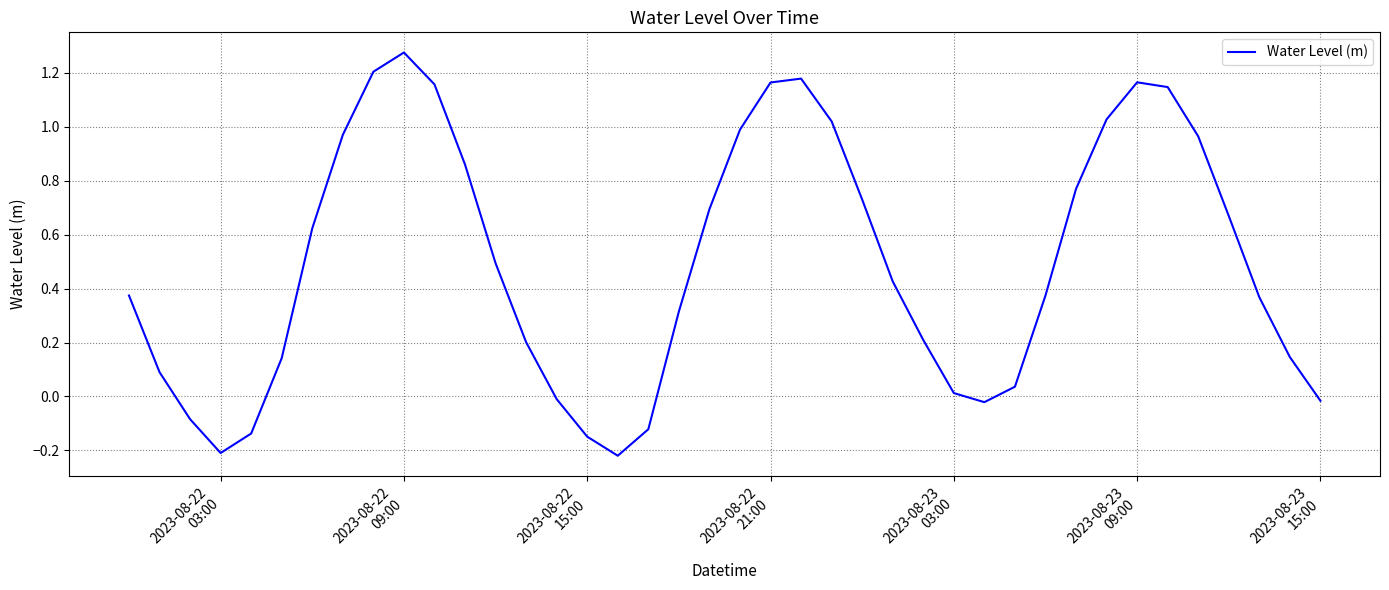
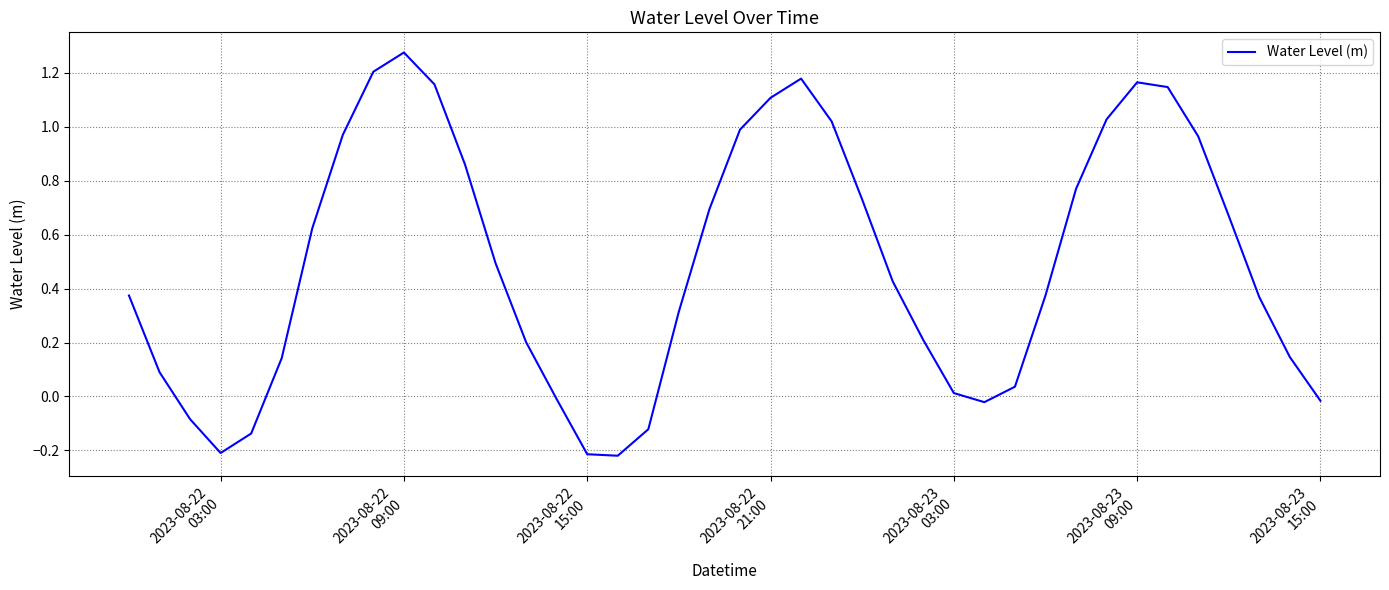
2023-08-22 15:00: -0.15 -> -0.21
2023-08-22 21:00: 1.16 -> 1.11
